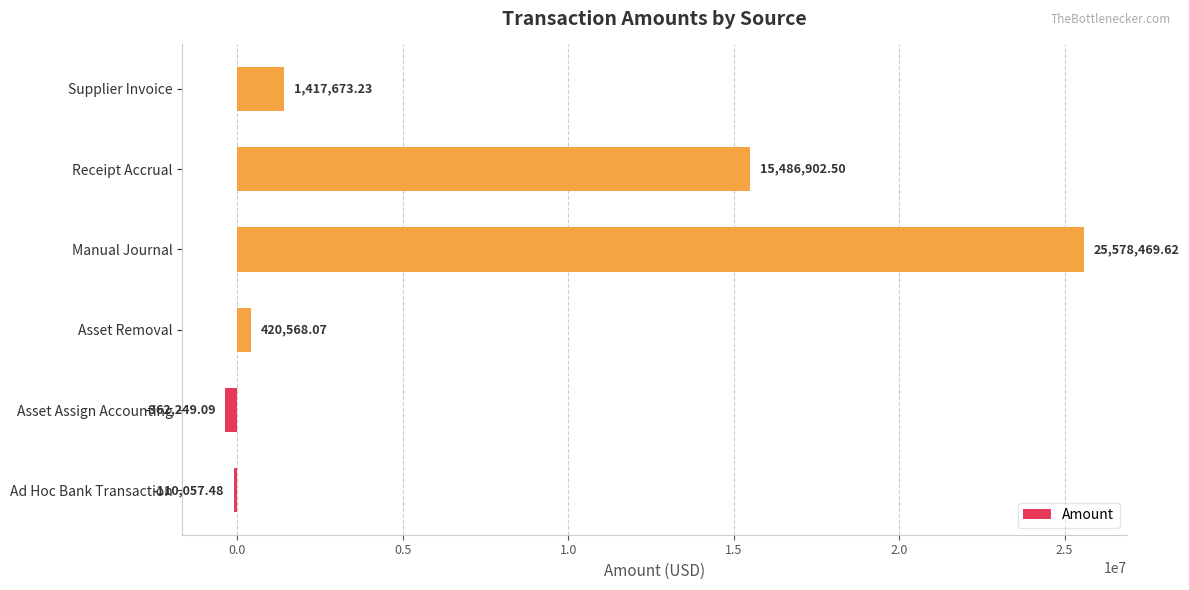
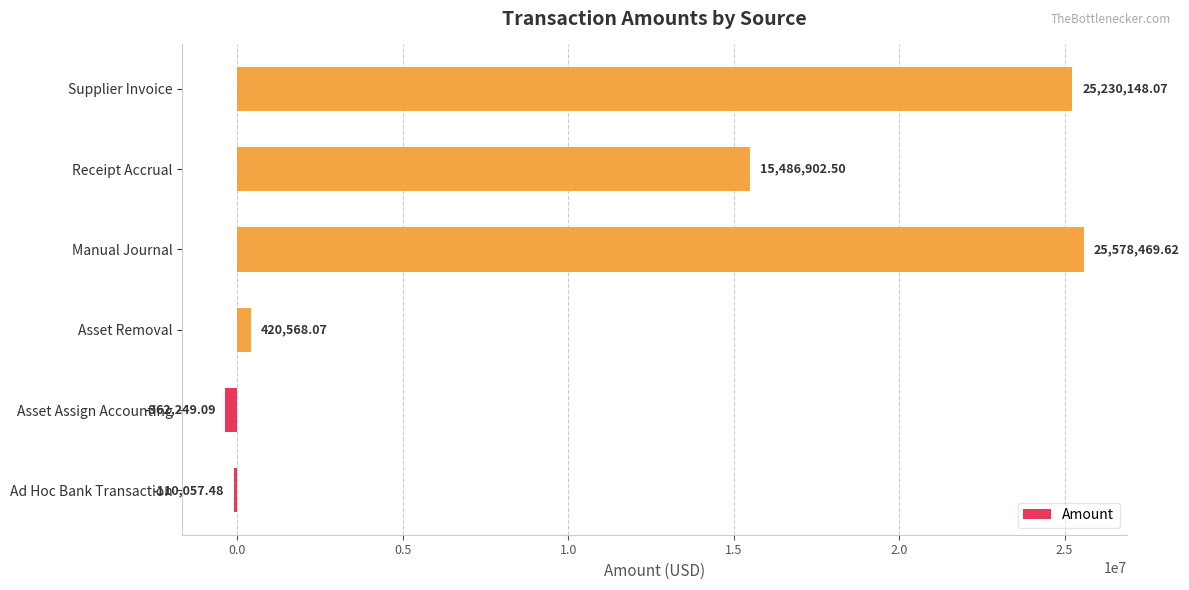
Supplier Invoice: 1,417,673.23 -> 25,230,148.07
